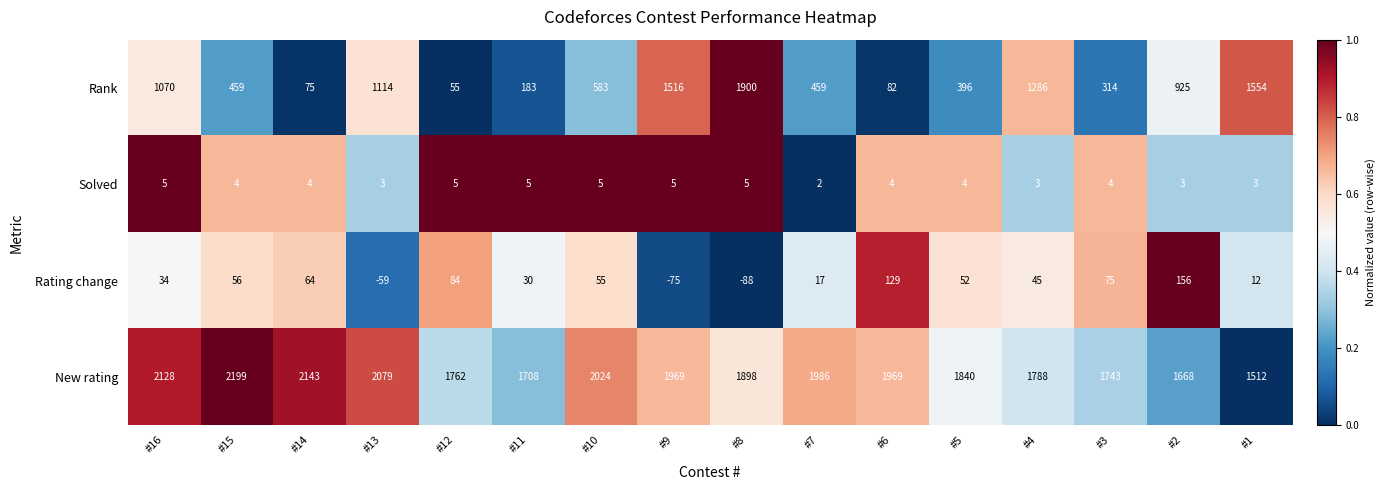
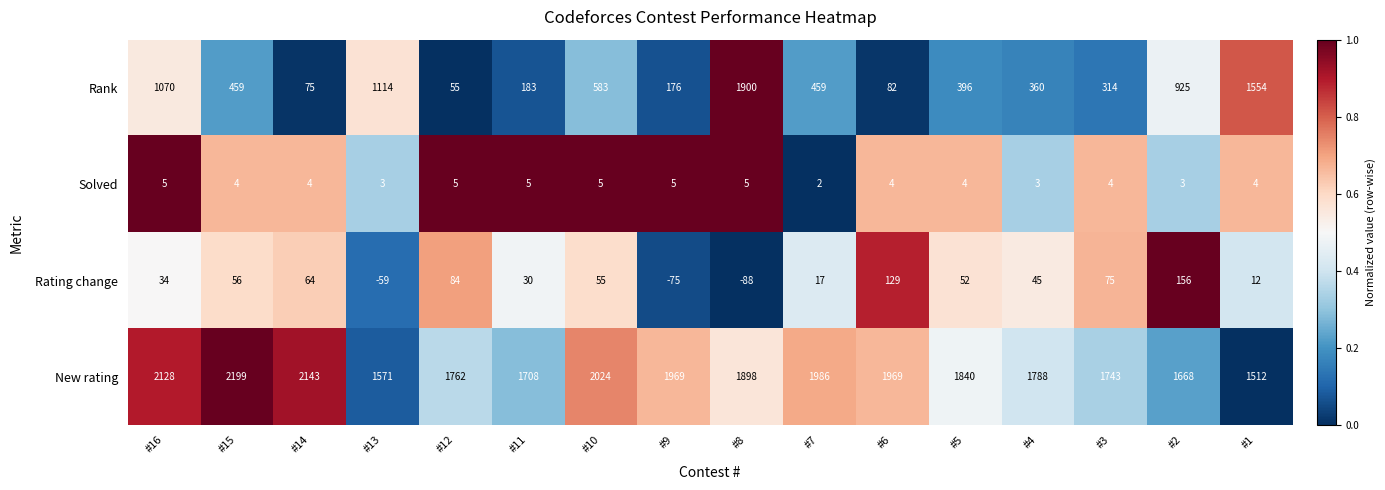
Rank, #9: 1516 -> 176
Rank, #4: 1286 -> 360
Solved, #1: 3 -> 4
New rating, #13: 2079 -> 1571
